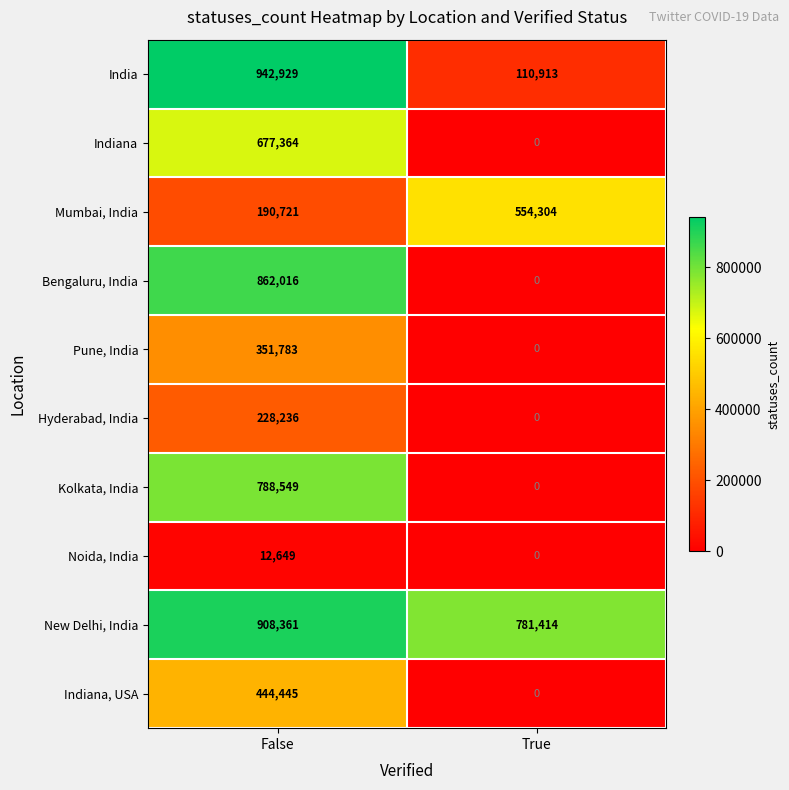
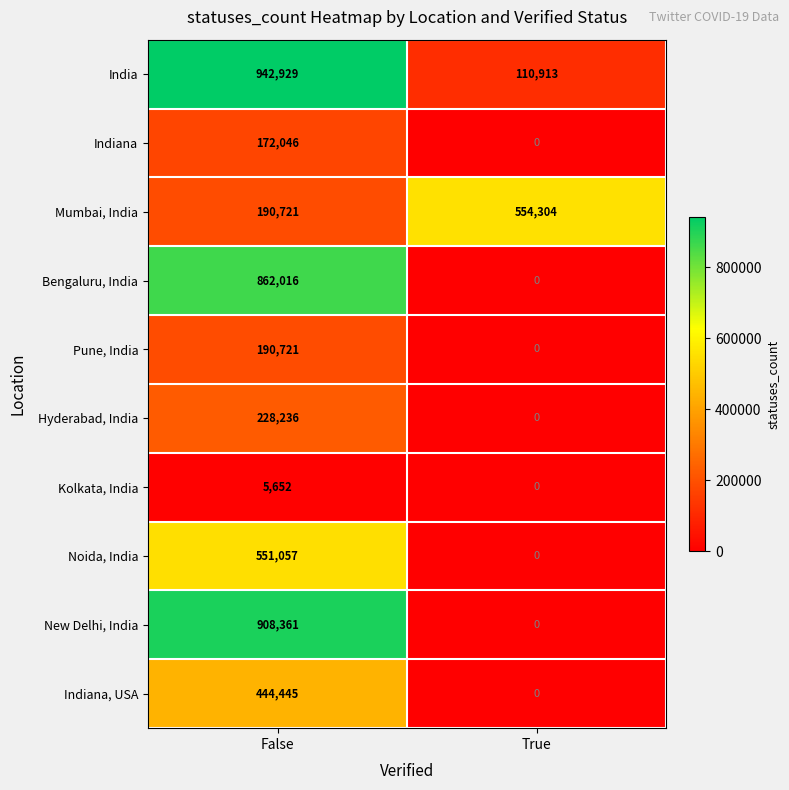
Indiana, False: 677,364 -> 172,046
Pune, India, False: 351,783 -> 190,721
Kolkata, India, False: 788,549 -> 5,652
Noida, India, False: 12,649 -> 551,057
New Delhi, India, True: 781,414 -> 0
